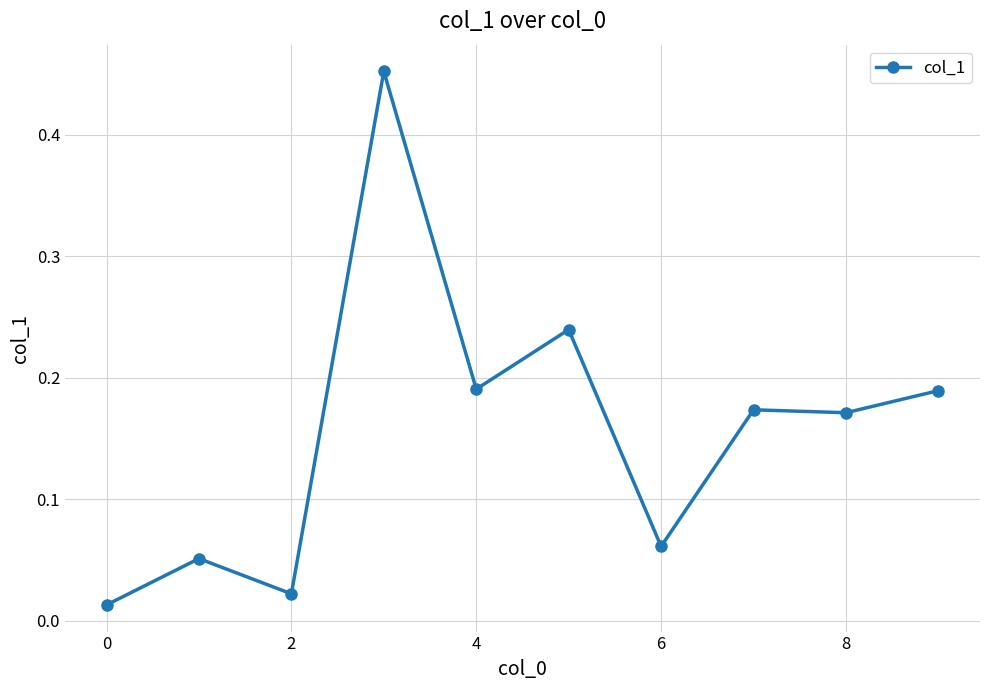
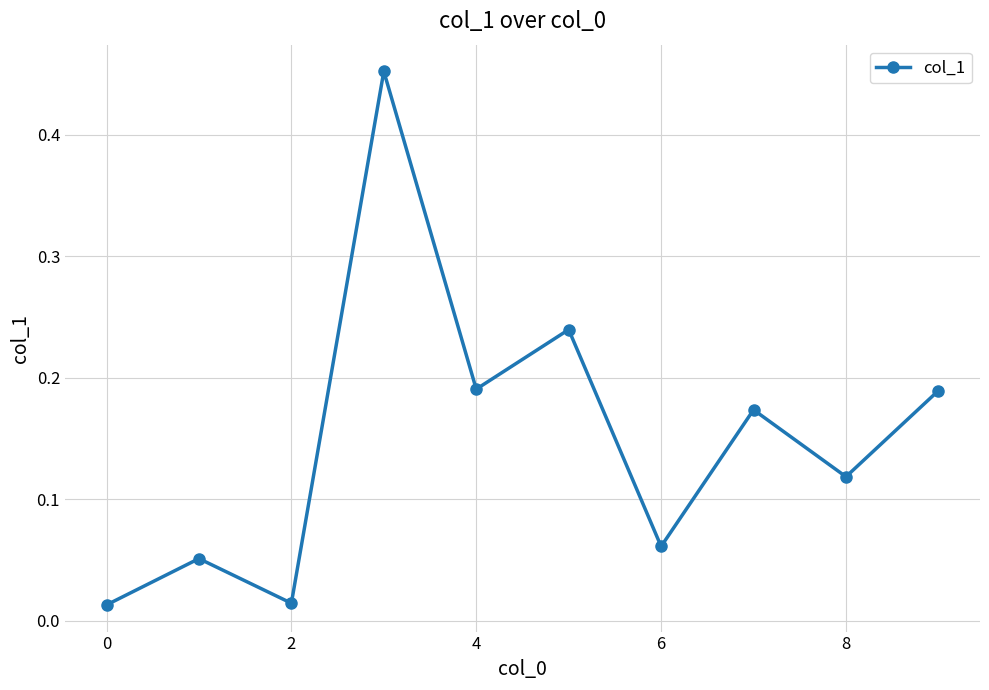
2: 0.022 -> 0.014
8: 0.171 -> 0.118
